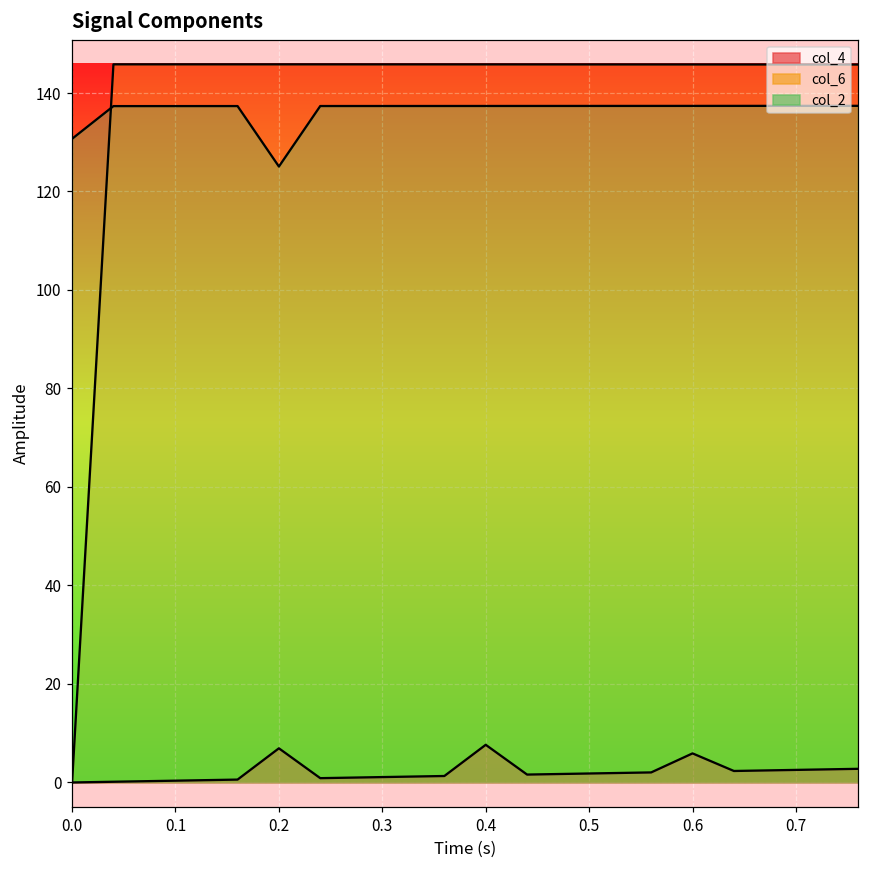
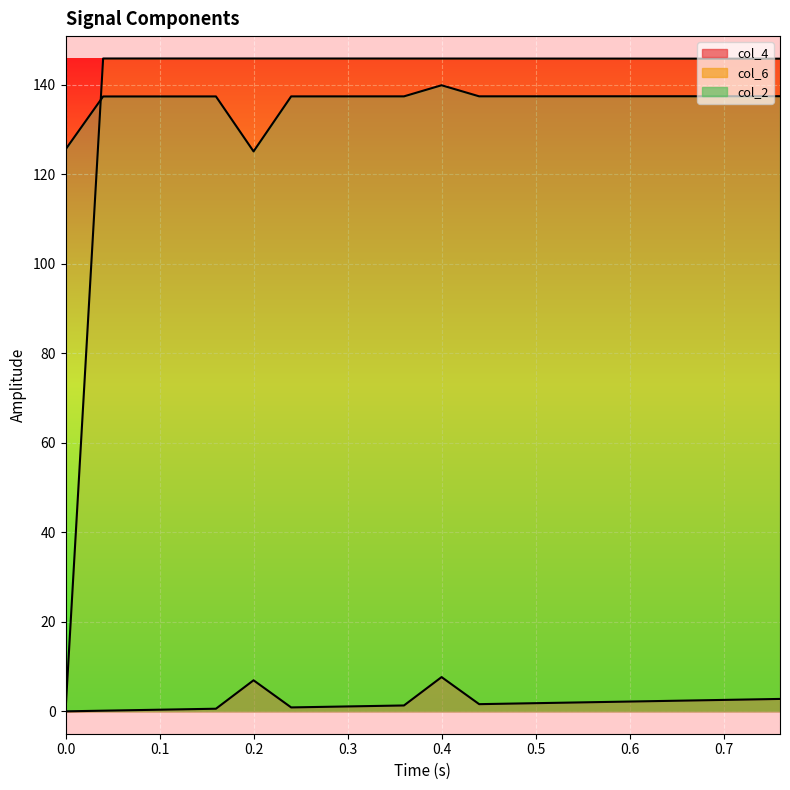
col_2, 0.0: 131 -> 126
col_2, 0.4: 137 -> 140
col_4, 0.6: 6 -> 2
